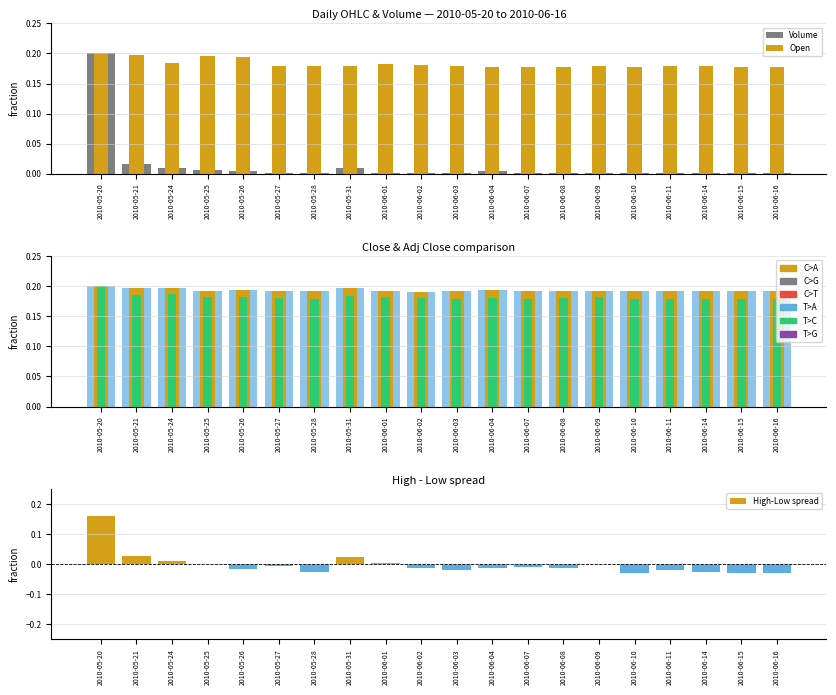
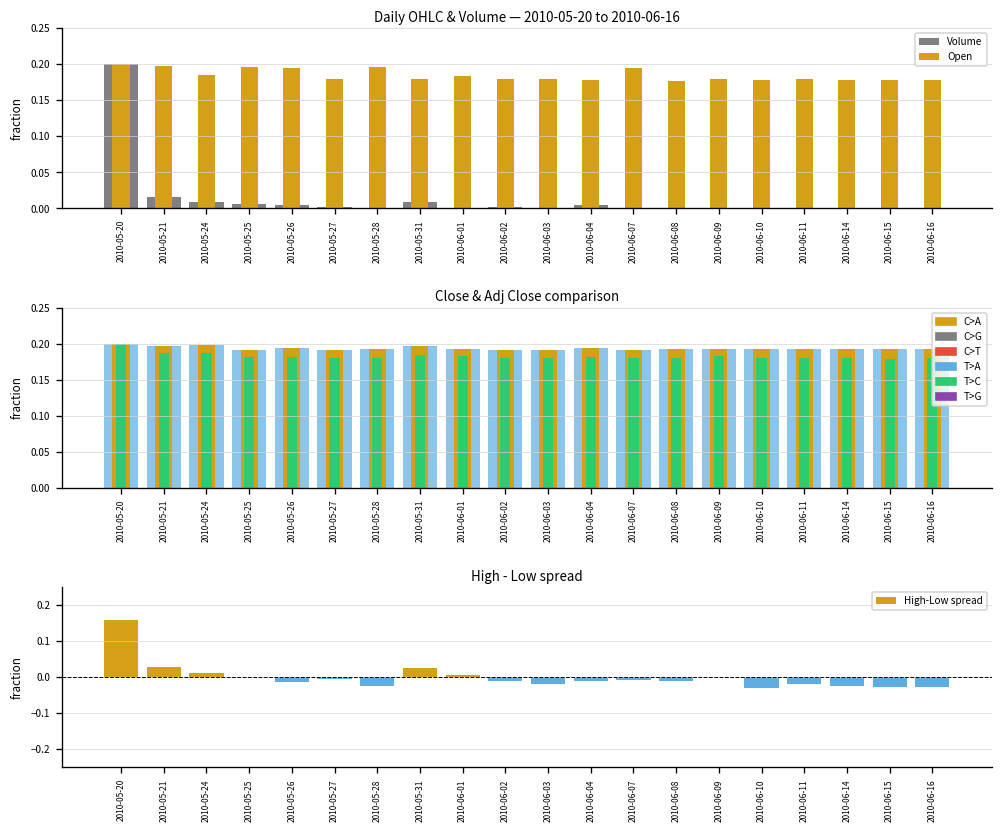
Daily OHLC & Volume — 2010-05-20 to 2010-06-16, Open, 2010-05-28: 0.18 -> 0.20
Daily OHLC & Volume — 2010-05-20 to 2010-06-16, Open, 2010-06-07: 0.18 -> 0.20
